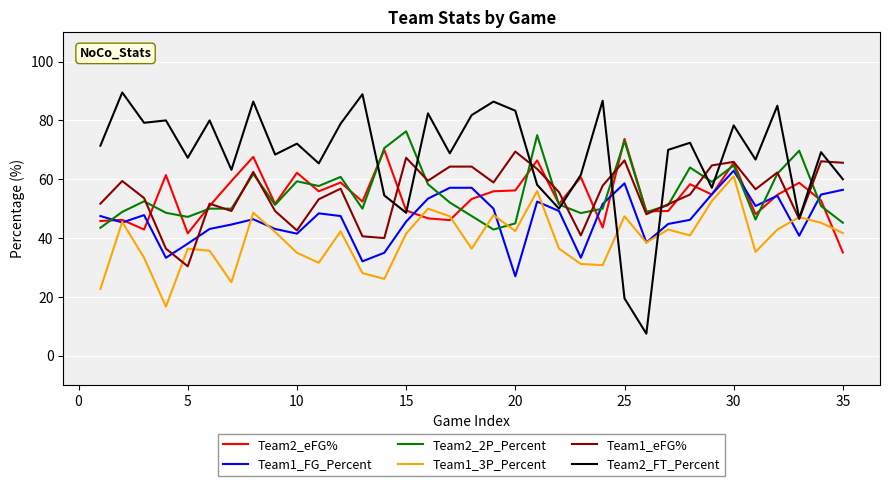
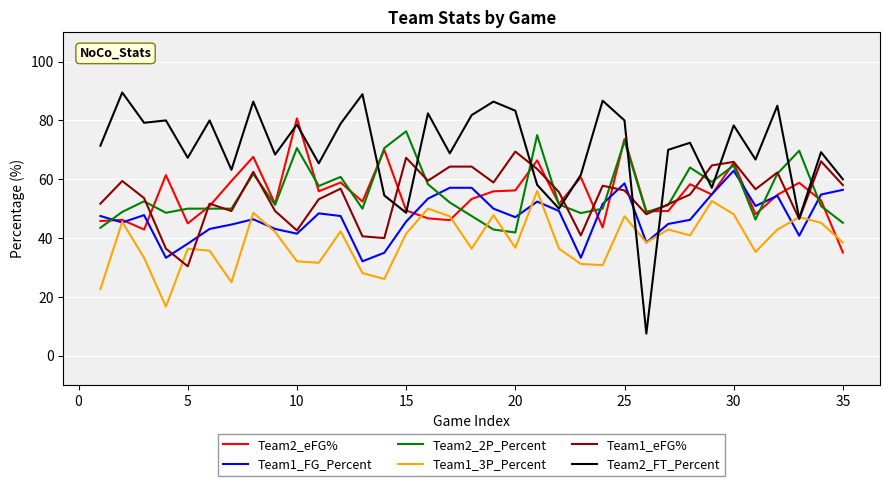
Team2_eFG%, 5: 42 -> 45
Team2_2P_Percent, 5: 47 -> 50
Team2_eFG%, 10: 62 -> 81
Team2_2P_Percent, 10: 59 -> 71
Team1_3P_Percent, 10: 35 -> 32
Team2_FT_Percent, 10: 72 -> 79
Team1_FG_Percent, 20: 27 -> 47
Team2_2P_Percent, 20: 45 -> 42
Team1_3P_Percent, 20: 42 -> 37
Team1_eFG%, 25: 66 -> 56
Team2_FT_Percent, 25: 20 -> 80
Team1_3P_Percent, 30: 61 -> 48
Team1_3P_Percent, 35: 42 -> 39
Team1_eFG%, 35: 66 -> 58
